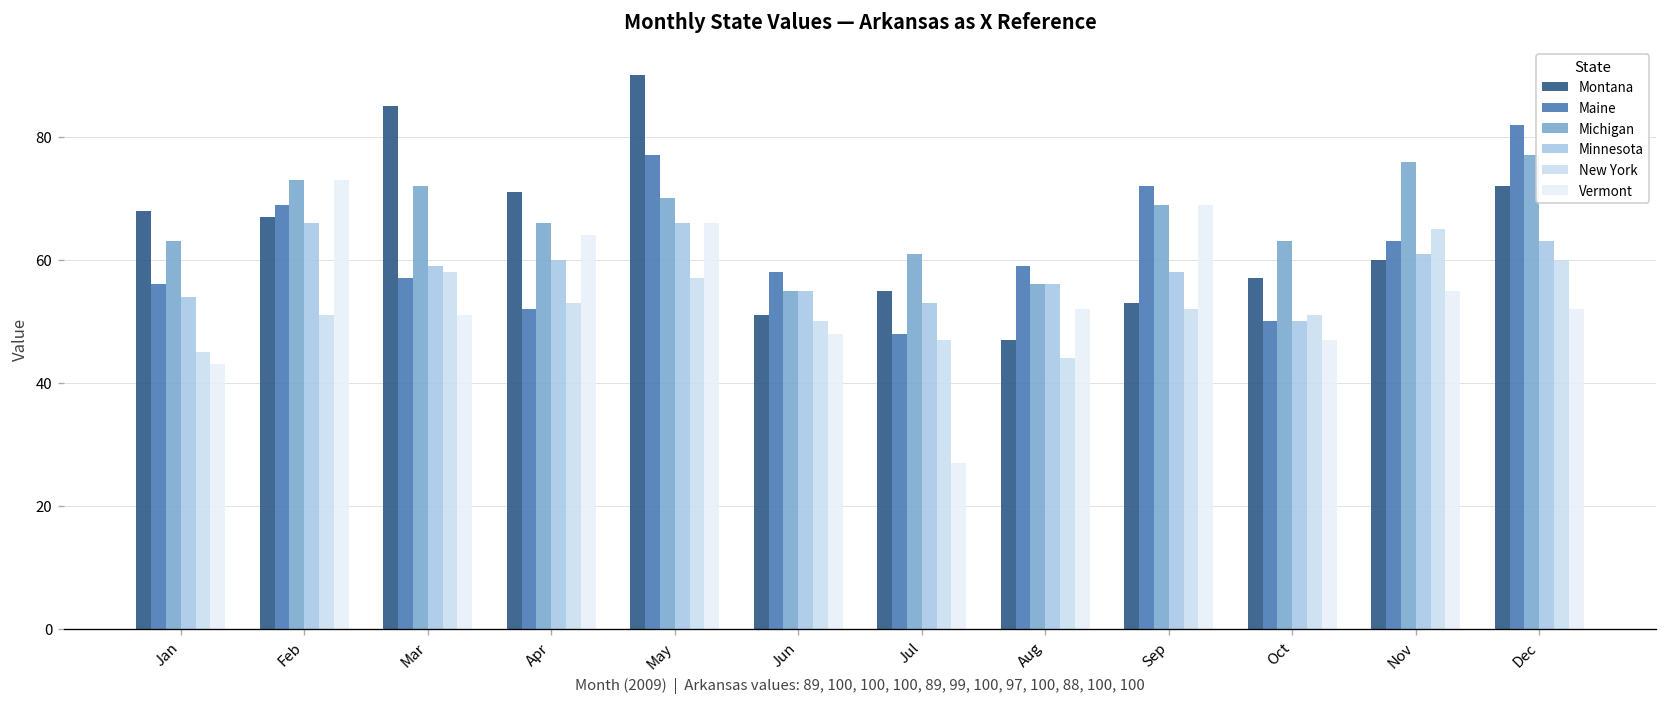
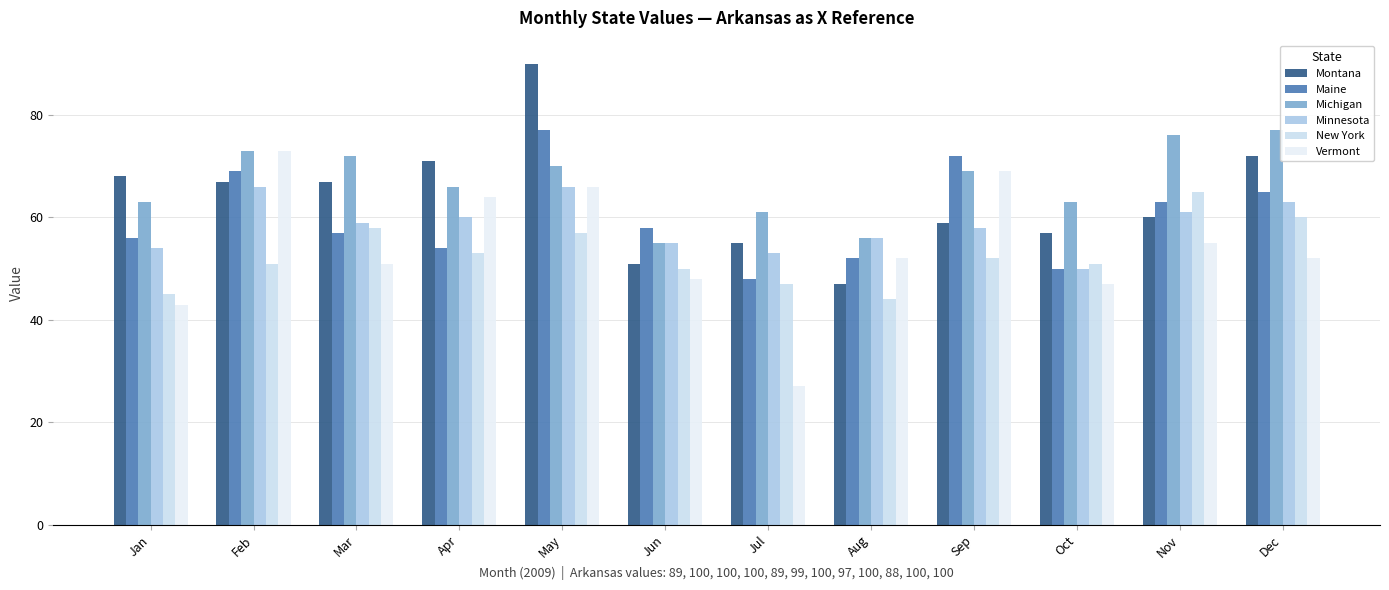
Montana, Mar: 85 -> 67
Maine, Apr: 52 -> 54
Maine, Aug: 59 -> 52
Montana, Sep: 53 -> 59
Maine, Dec: 82 -> 65
